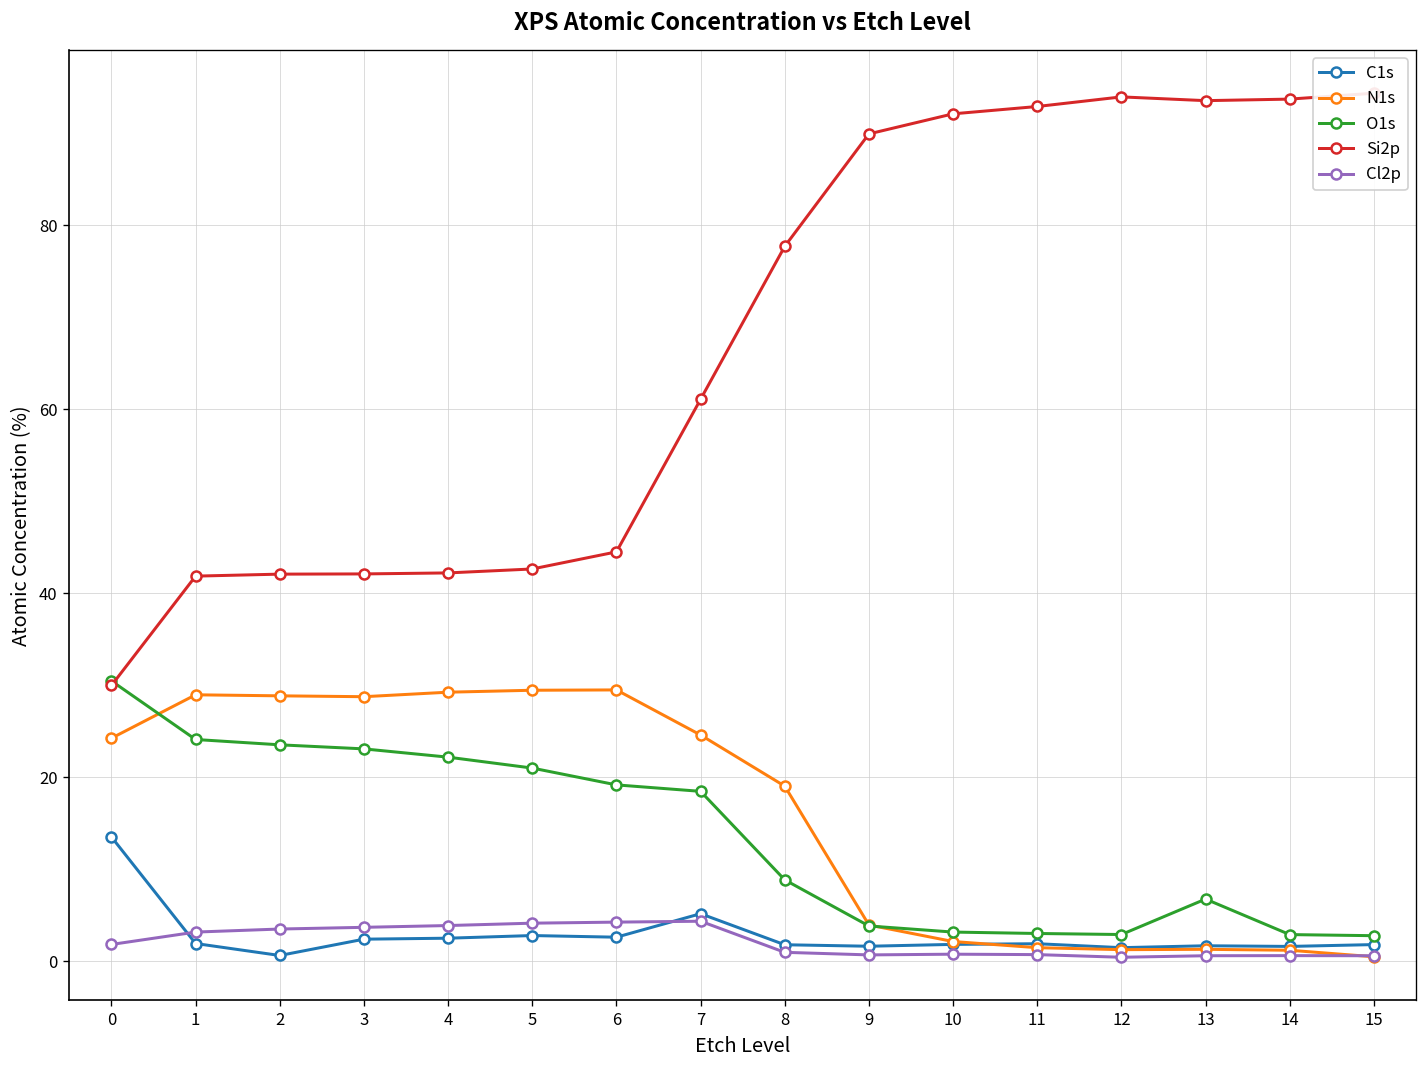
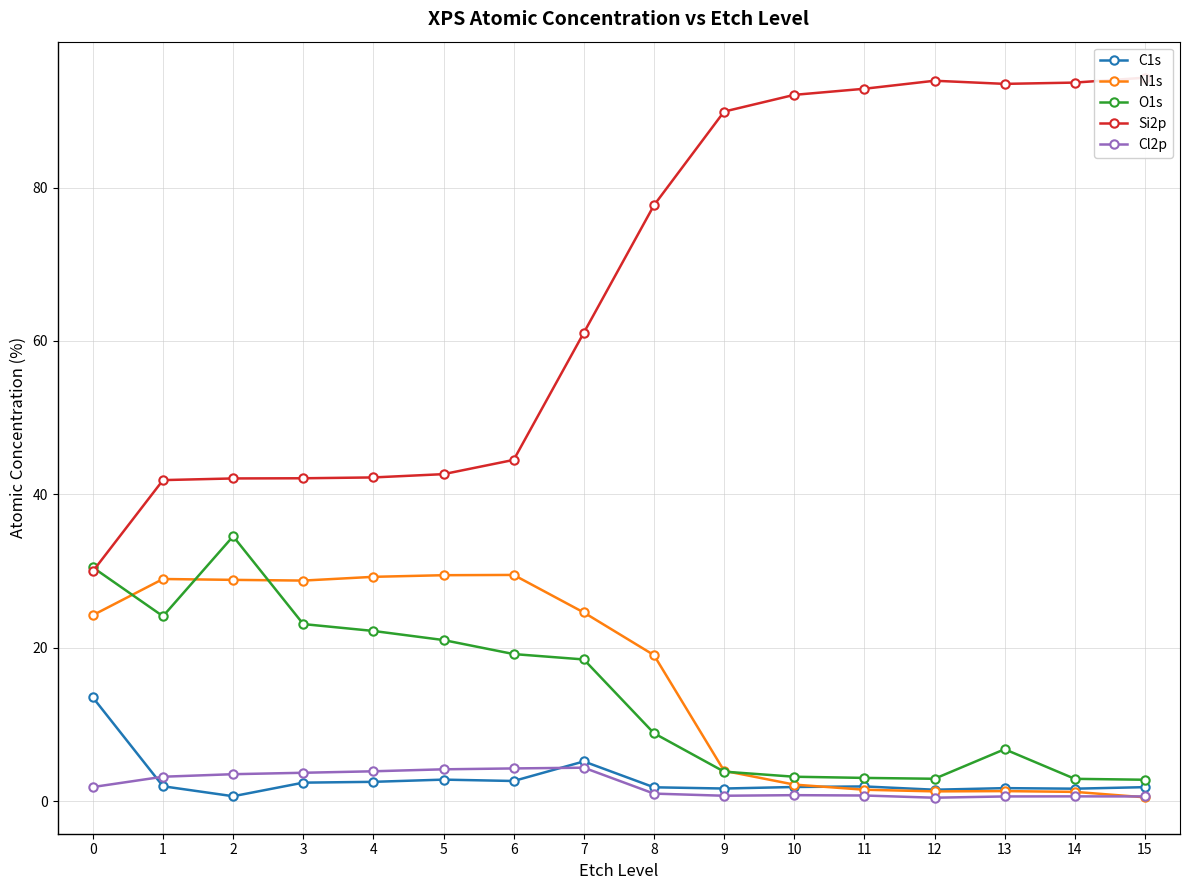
O1s, 2: 24 -> 35
